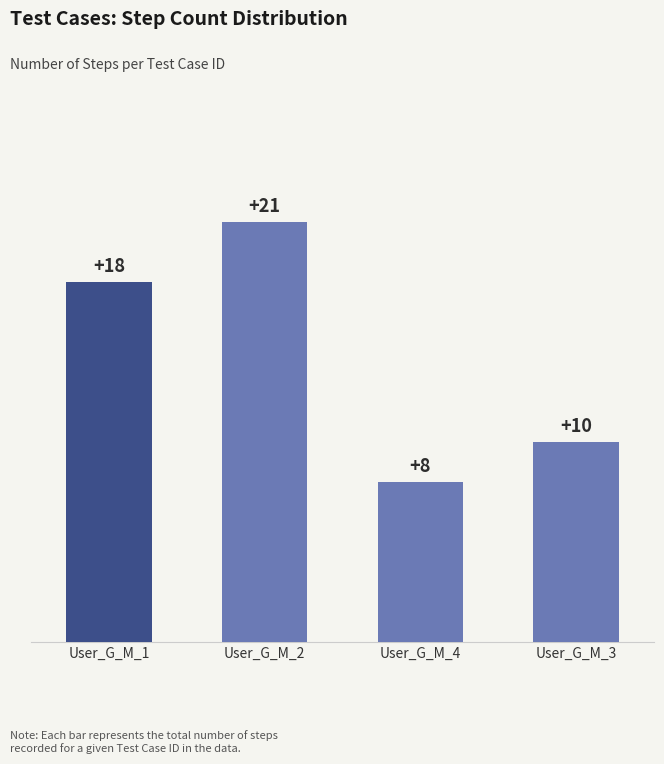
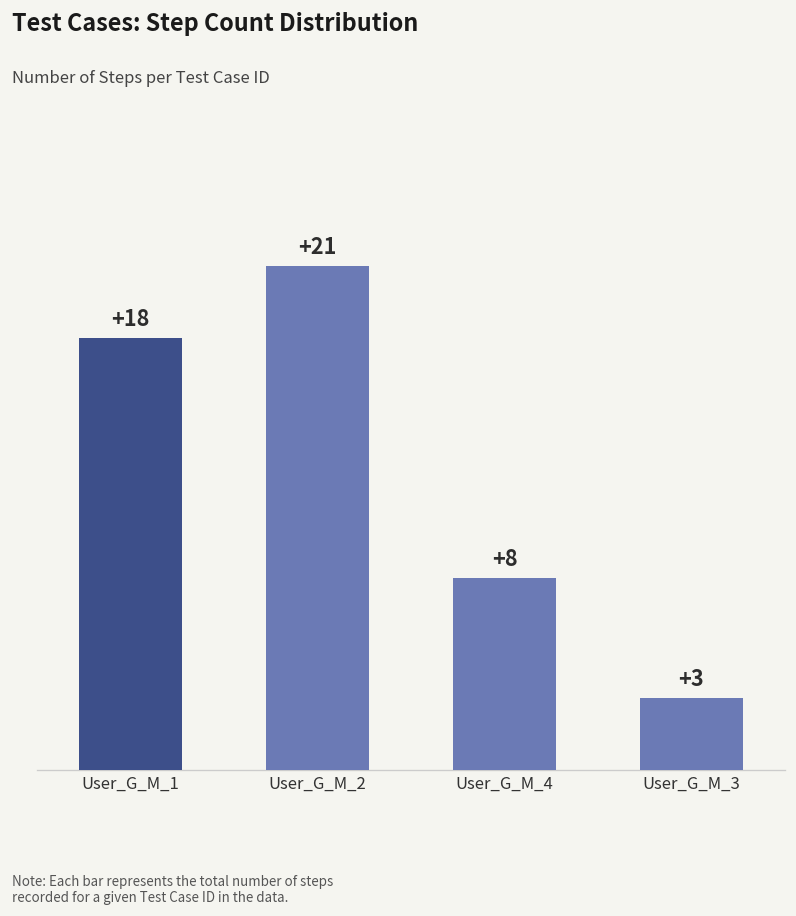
User_G_M_3: +10 -> +3
